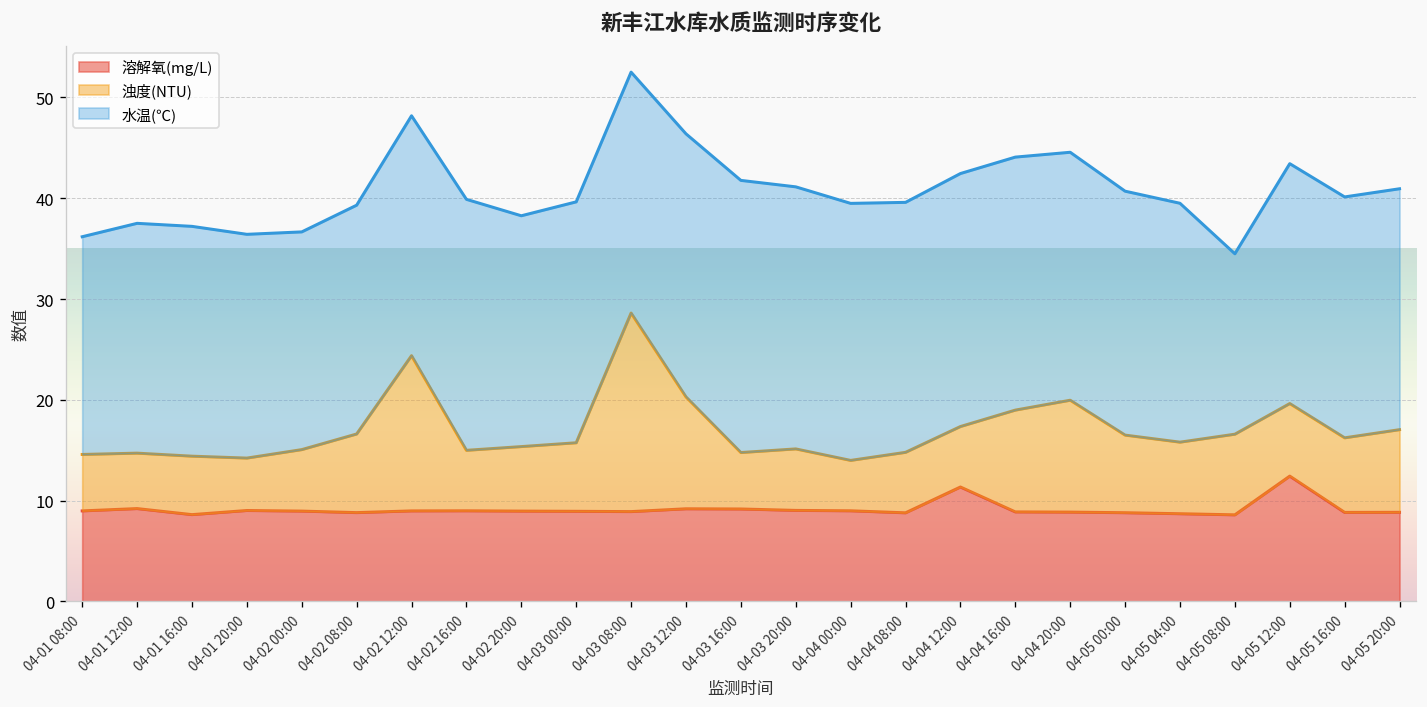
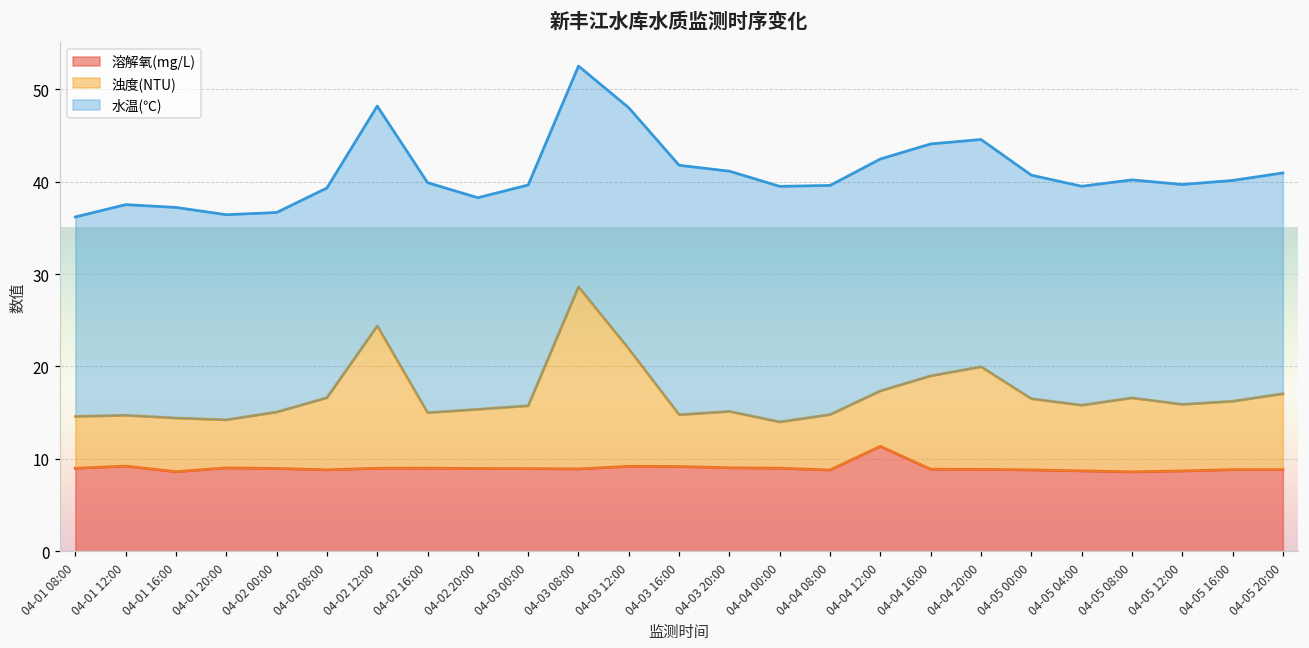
浊度(NTU), 04-03 12:00: 11 -> 13
水温(℃), 04-05 08:00: 18 -> 24
溶解氧(mg/L), 04-05 12:00: 12 -> 9
